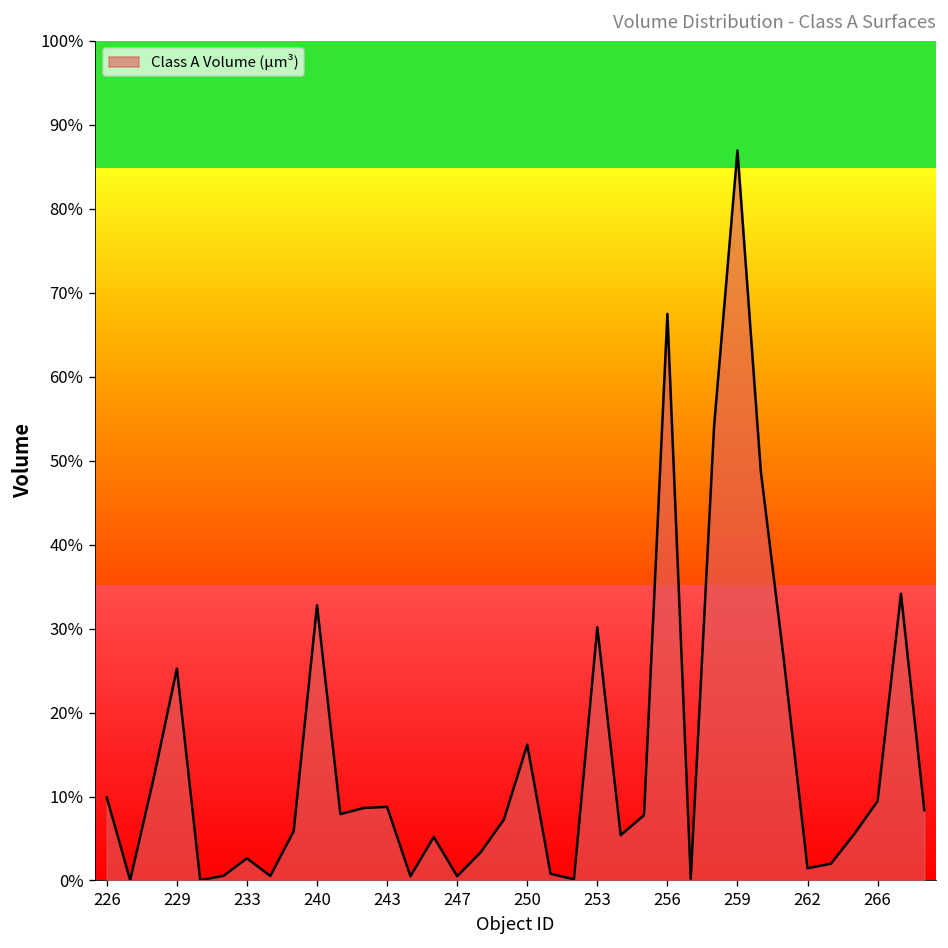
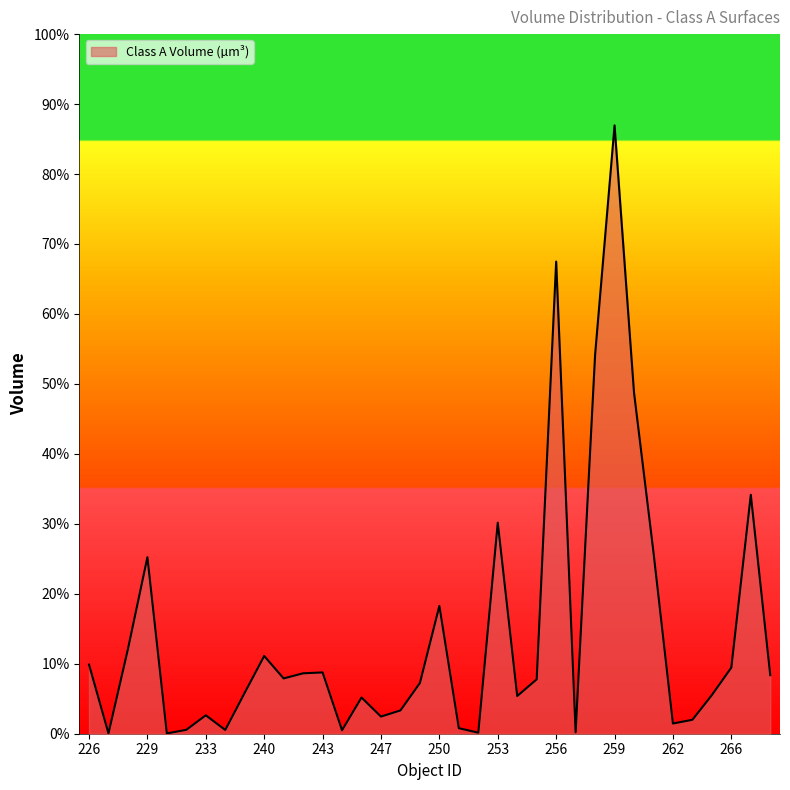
240: 33% -> 11%
247: 1% -> 2%
250: 16% -> 18%
